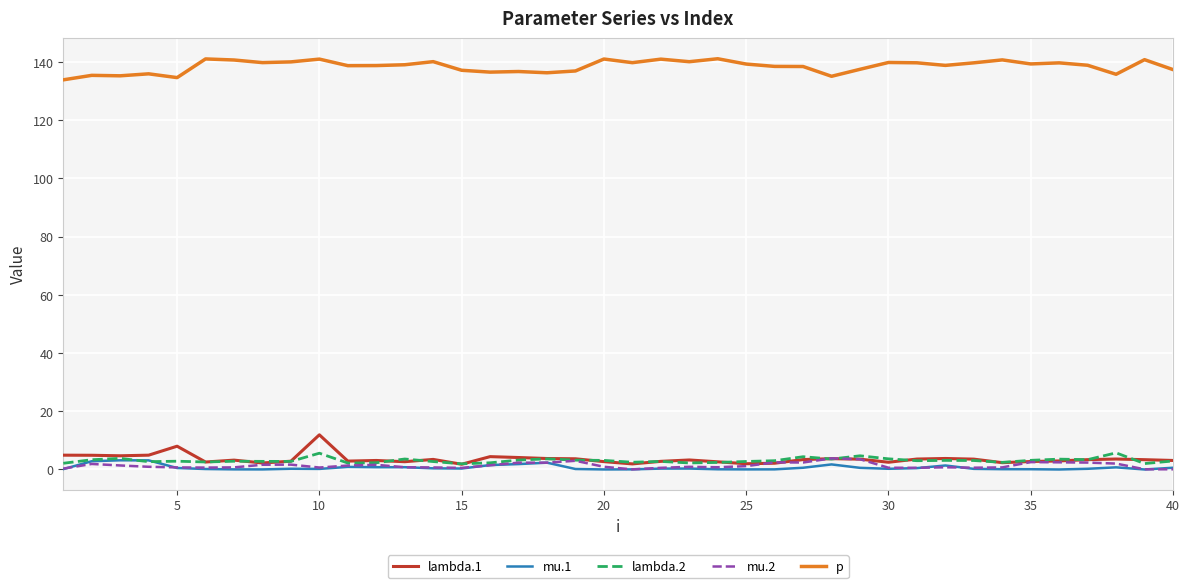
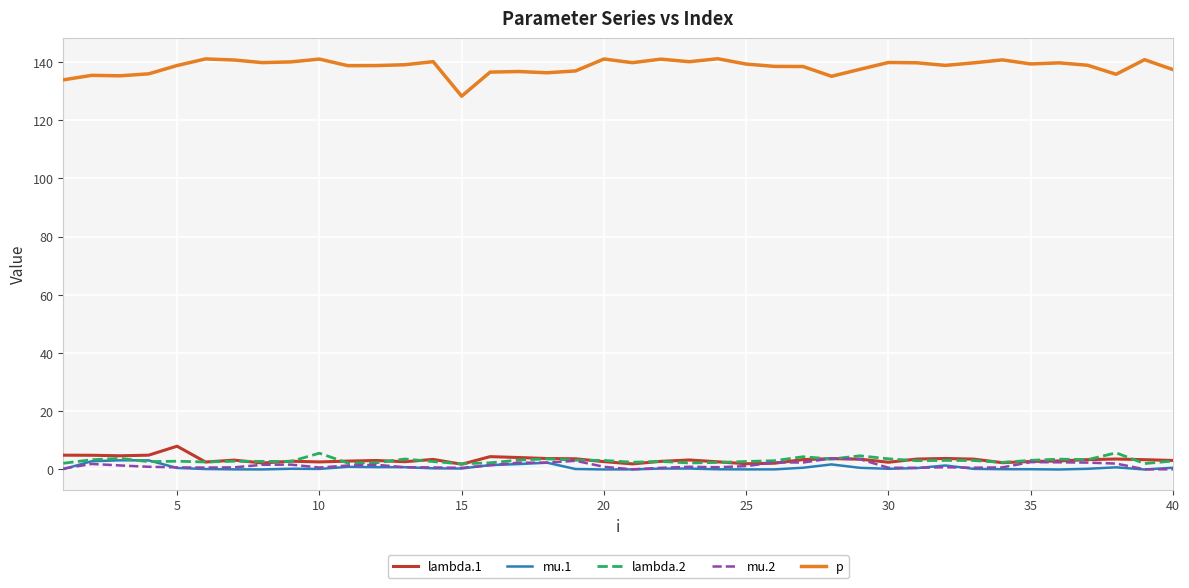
p, 5: 135 -> 139
lambda.1, 10: 12 -> 3
p, 15: 137 -> 128
